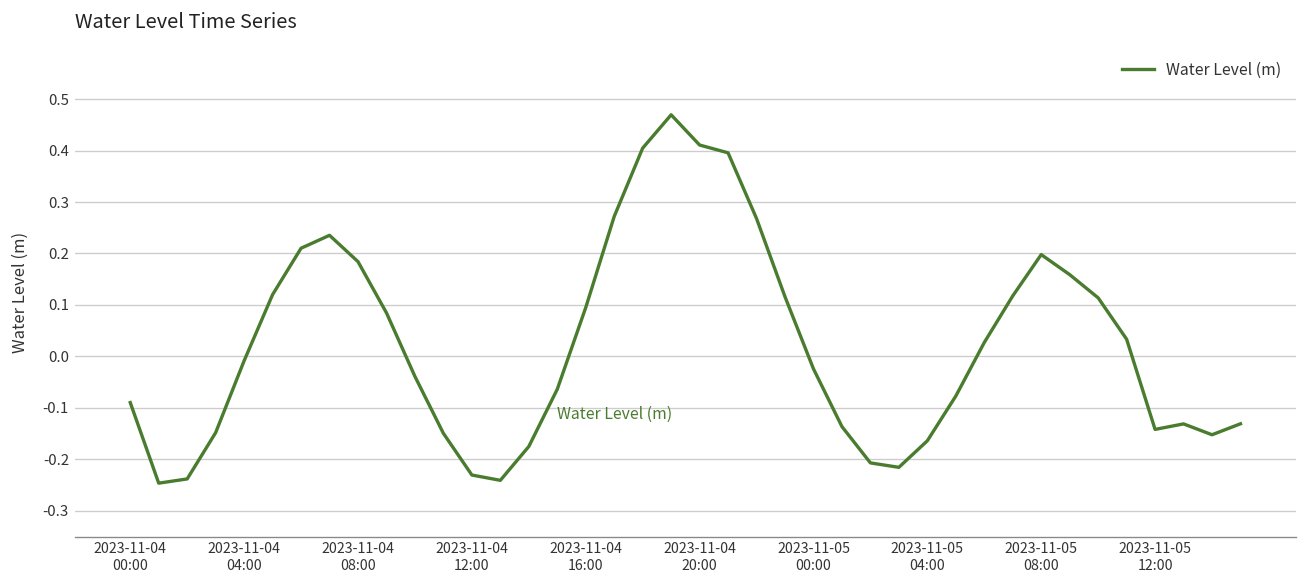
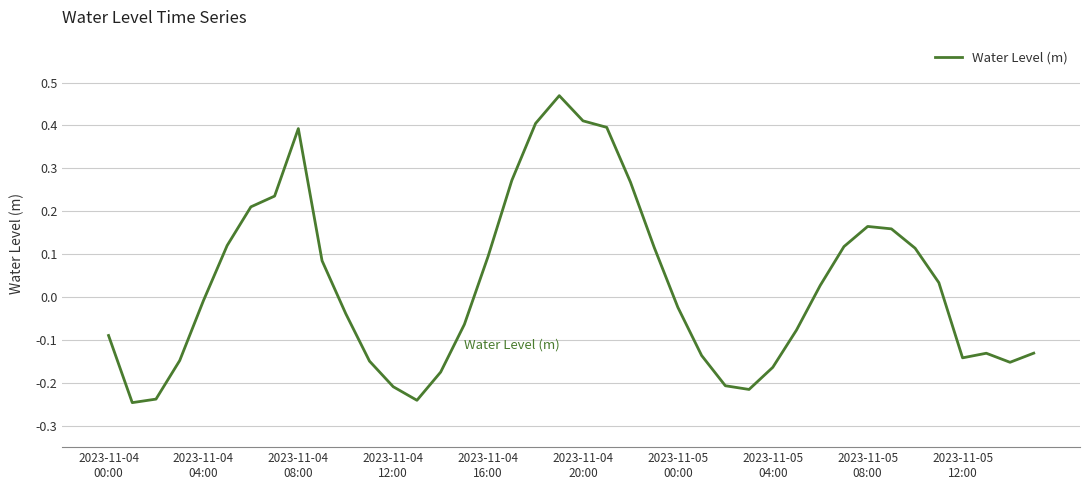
2023-11-04 08:00: 0.18 -> 0.39
2023-11-04 12:00: -0.23 -> -0.21
2023-11-05 08:00: 0.20 -> 0.16
